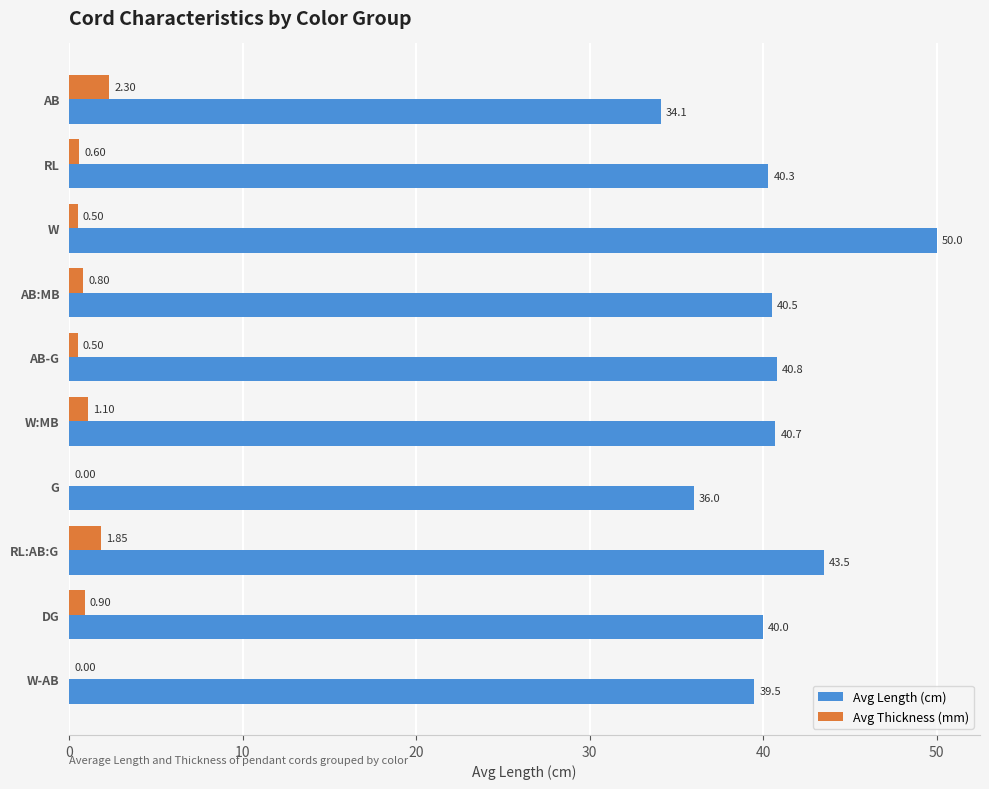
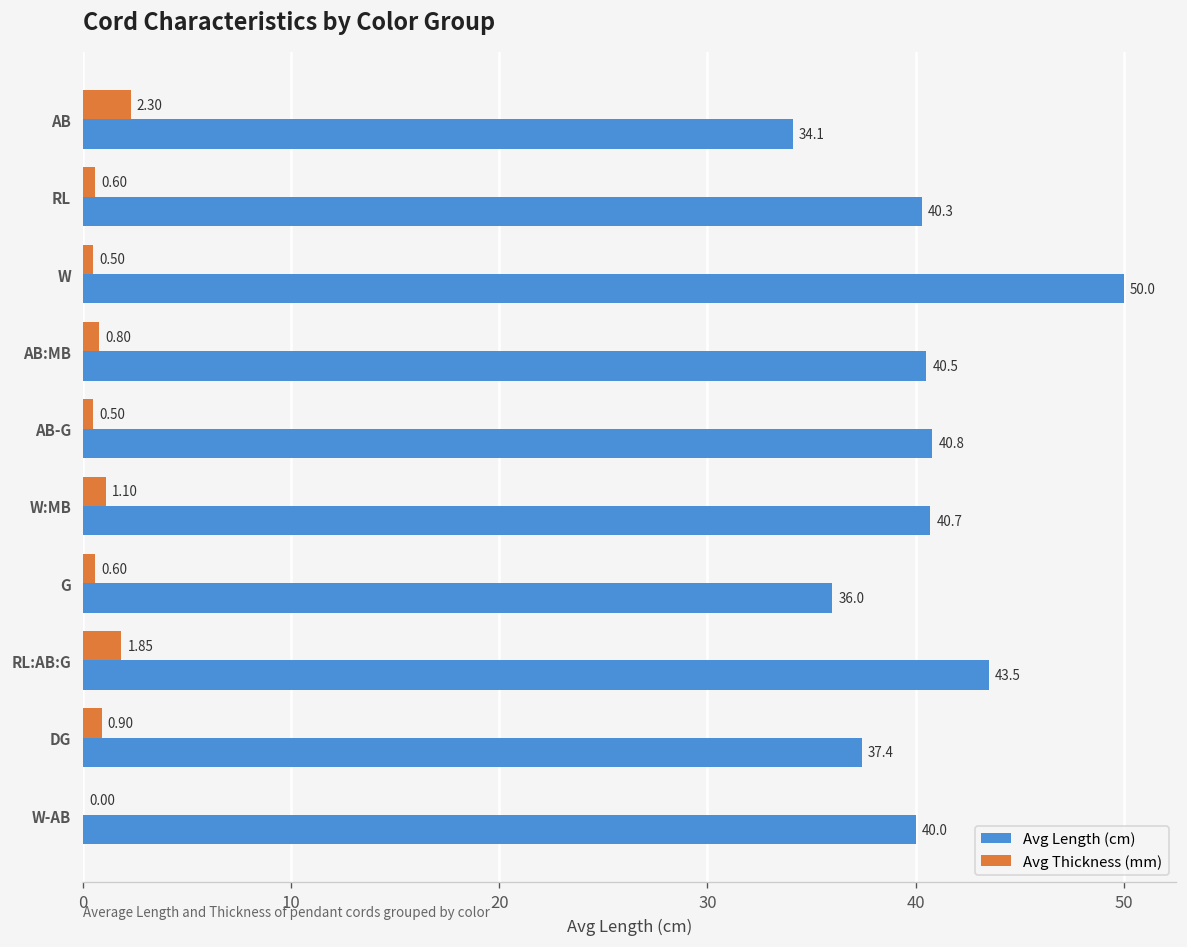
Avg Thickness (mm), G: 0.00 -> 0.60
Avg Length (cm), DG: 40.0 -> 37.4
Avg Length (cm), W-AB: 39.5 -> 40.0
